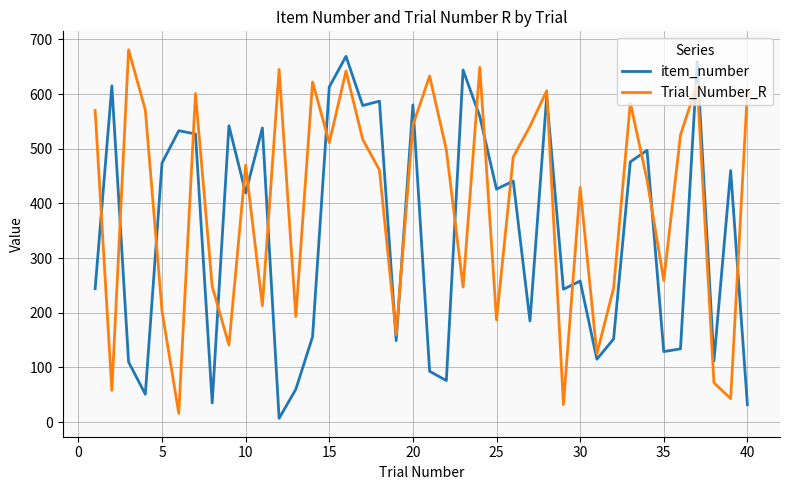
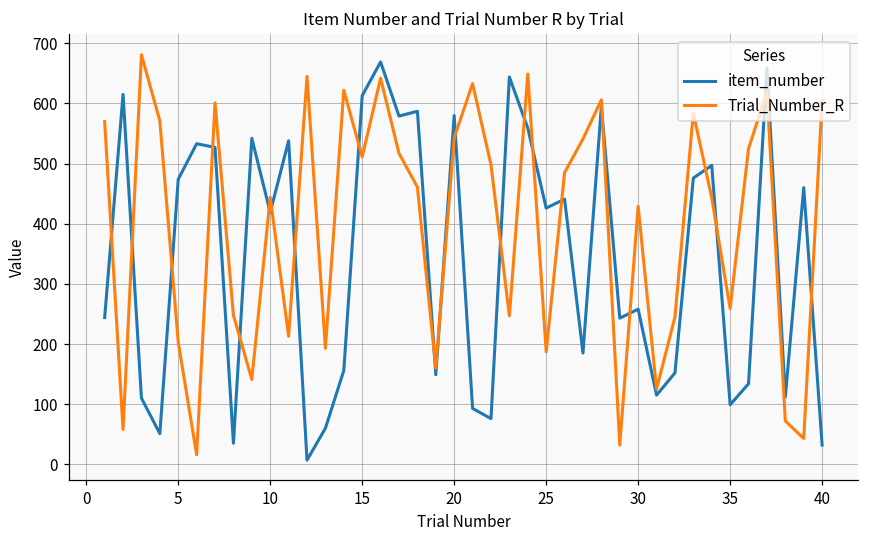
Trial_Number_R, 10: 470 -> 440
item_number, 35: 130 -> 100
